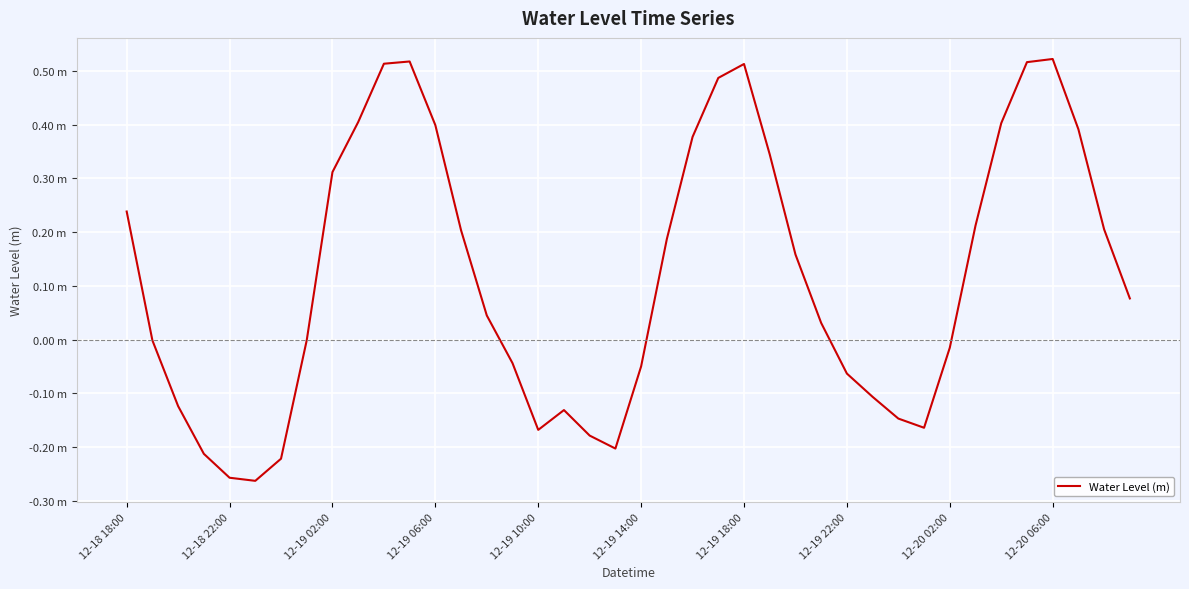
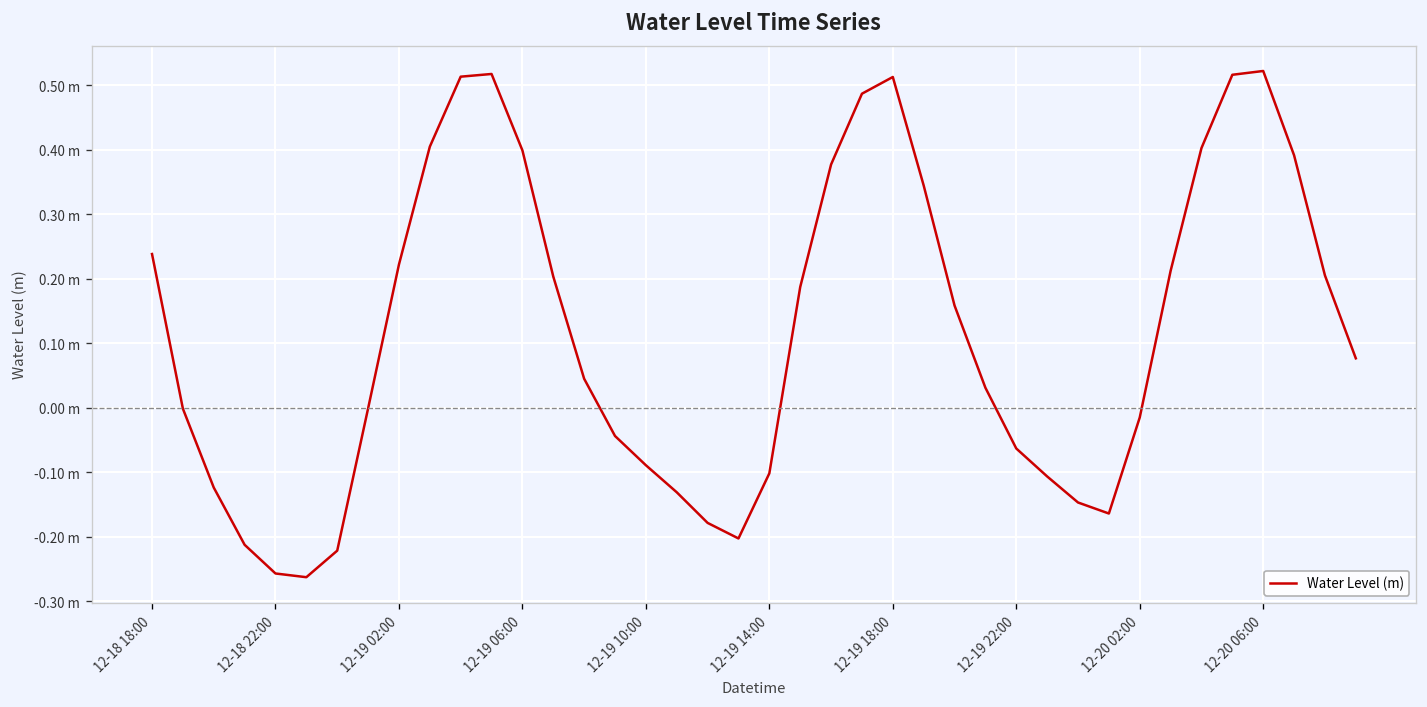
12-19 02:00: 0.31 m -> 0.22 m
12-19 10:00: -0.17 m -> -0.09 m
12-19 14:00: -0.05 m -> -0.10 m
